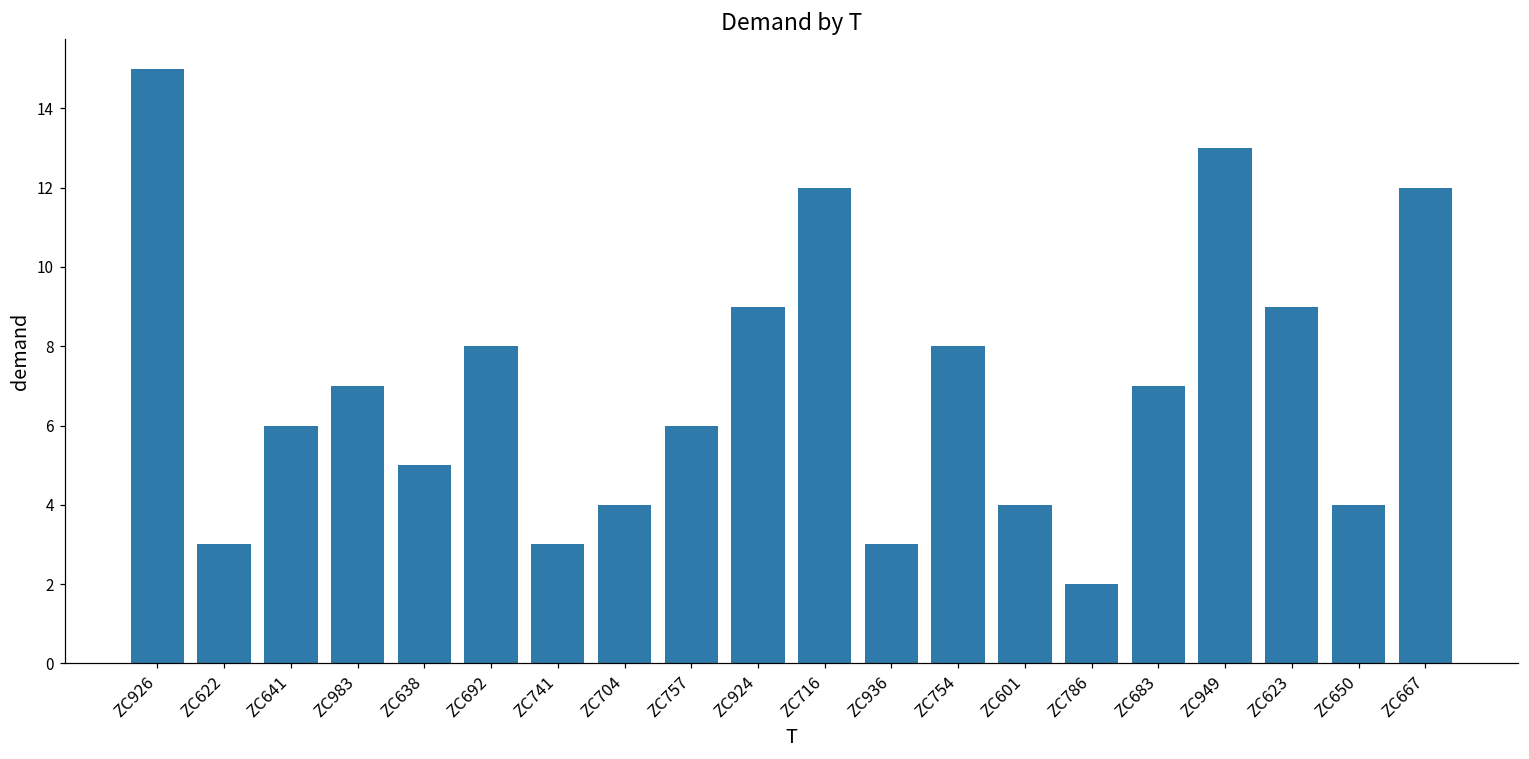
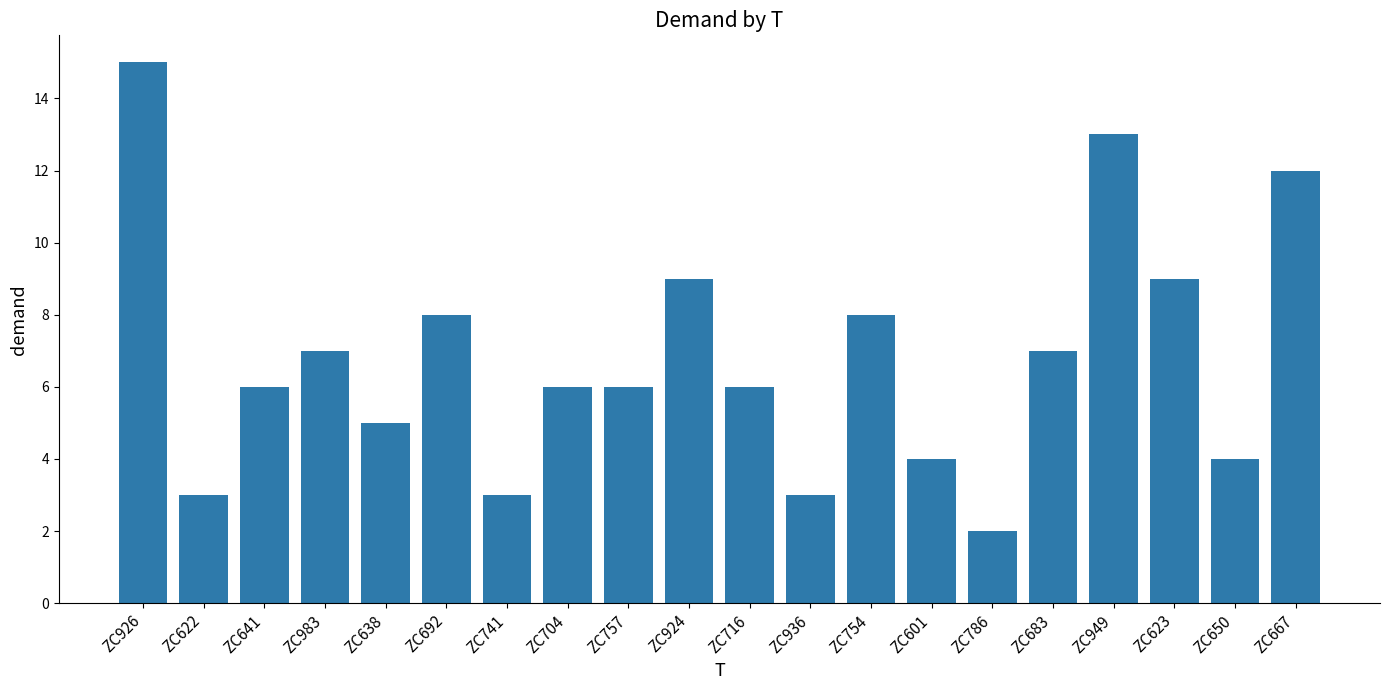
ZC704: 4 -> 6
ZC716: 12 -> 6
